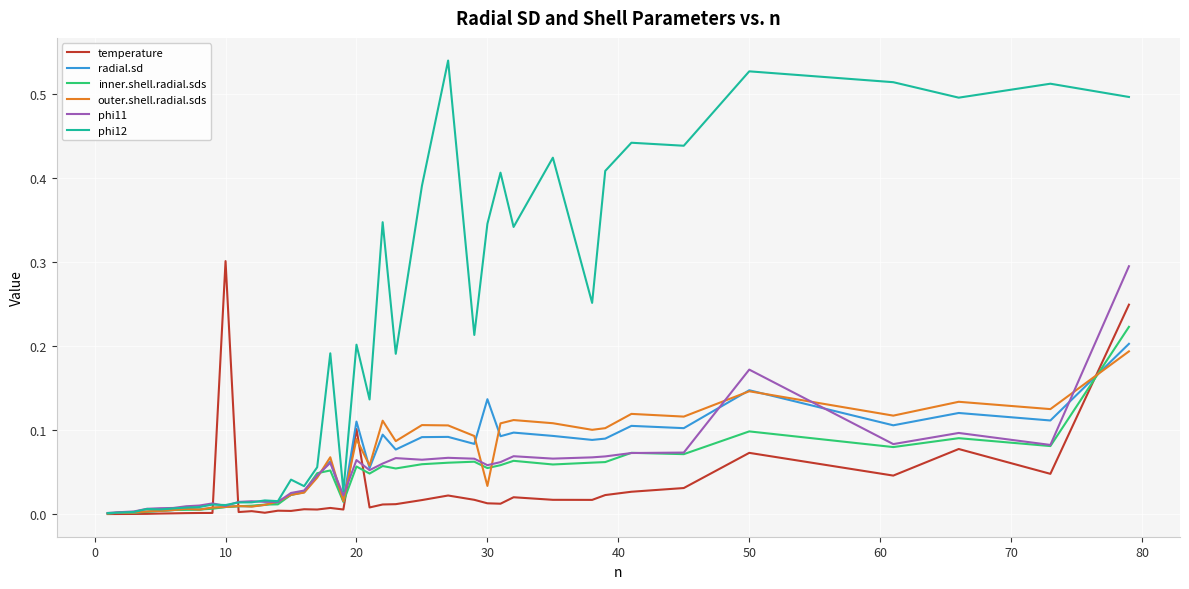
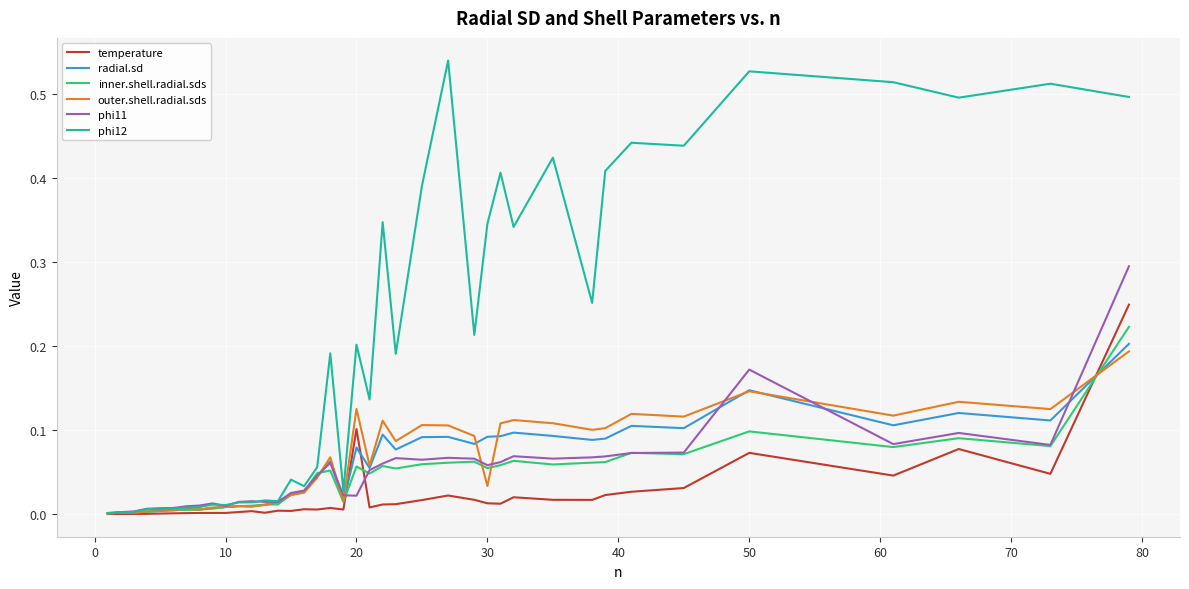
temperature, 10: 0.30 -> 0.00
radial.sd, 20: 0.11 -> 0.08
outer.shell.radial.sds, 20: 0.09 -> 0.13
phi11, 20: 0.06 -> 0.02
radial.sd, 30: 0.14 -> 0.09
